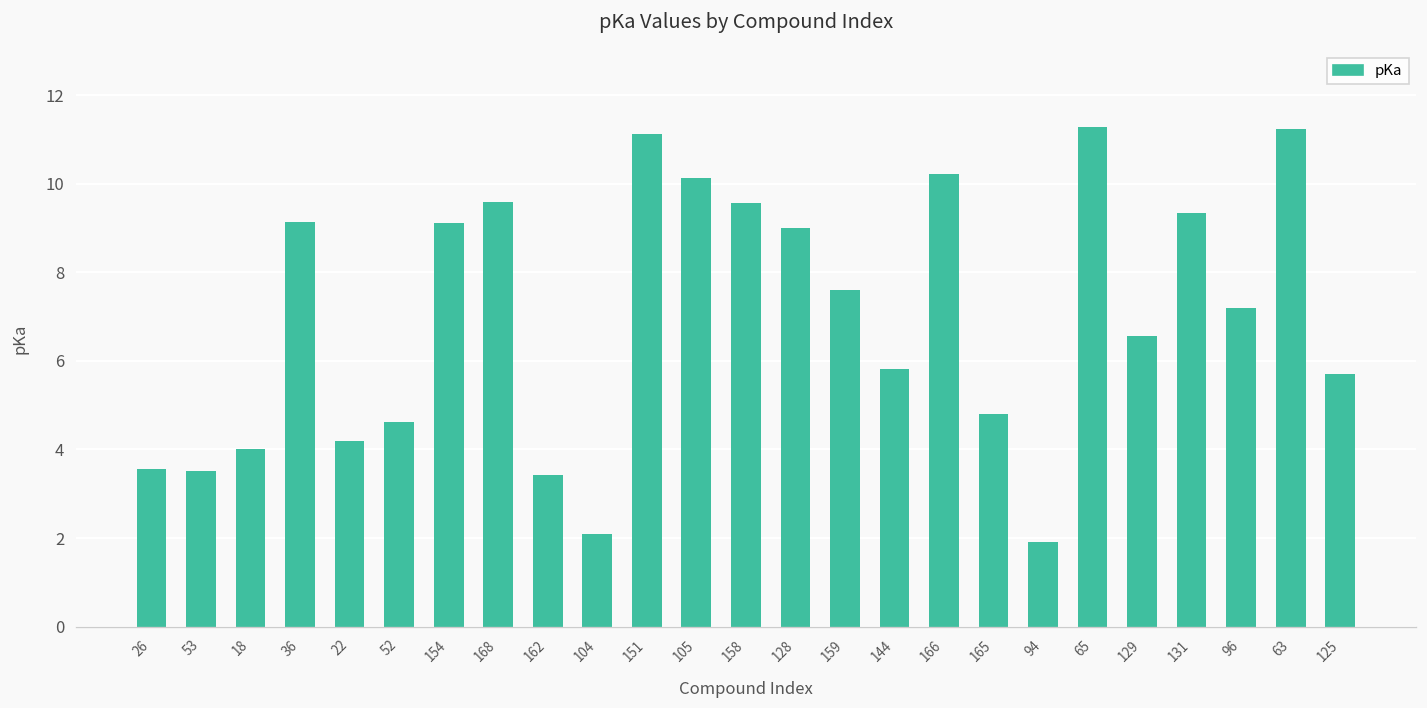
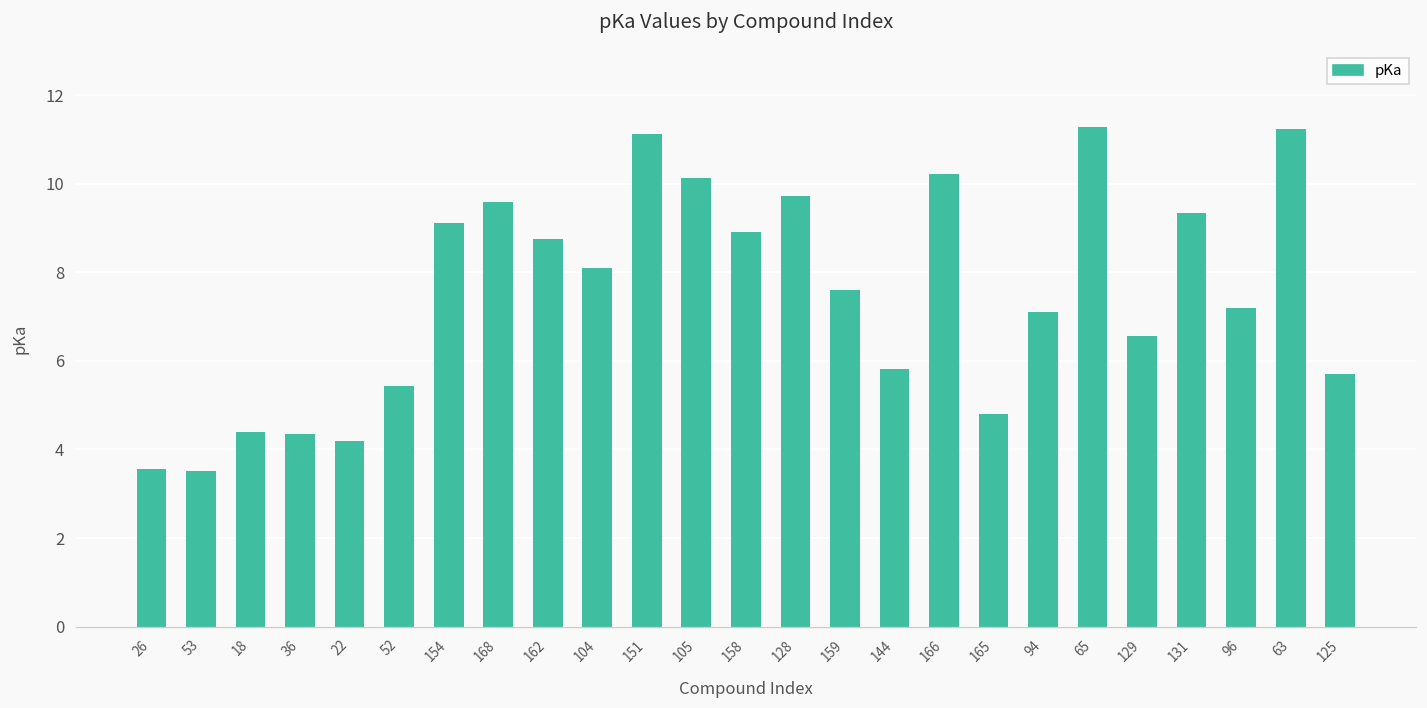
18: 4.0 -> 4.4
36: 9.1 -> 4.4
52: 4.6 -> 5.4
162: 3.4 -> 8.8
104: 2.1 -> 8.1
158: 9.6 -> 8.9
128: 9.0 -> 9.7
94: 1.9 -> 7.1
